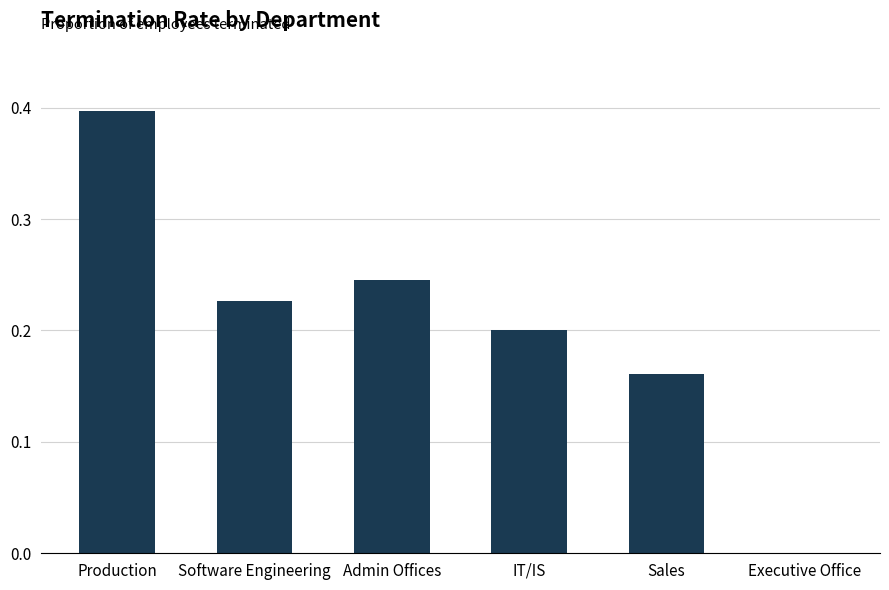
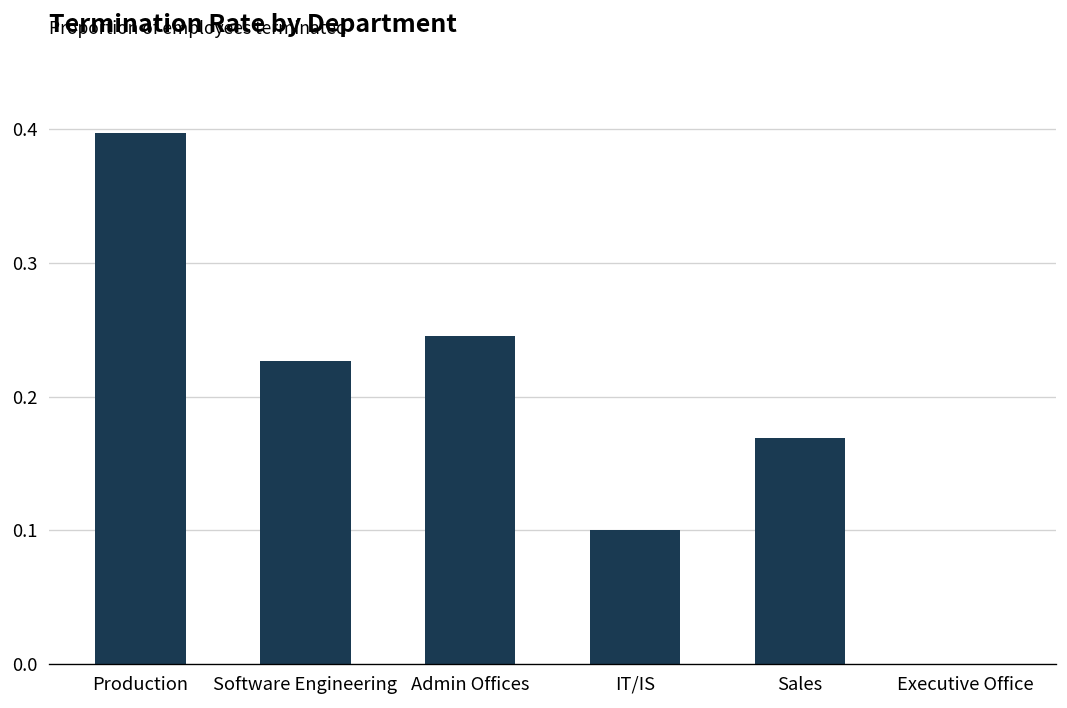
IT/IS: 0.2 -> 0.1
Sales: 0.161 -> 0.169
